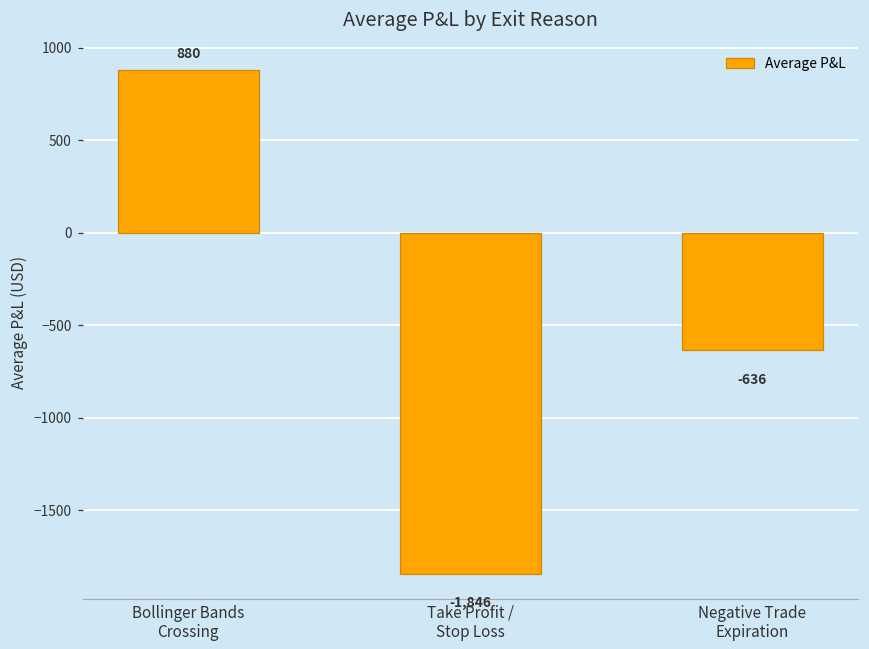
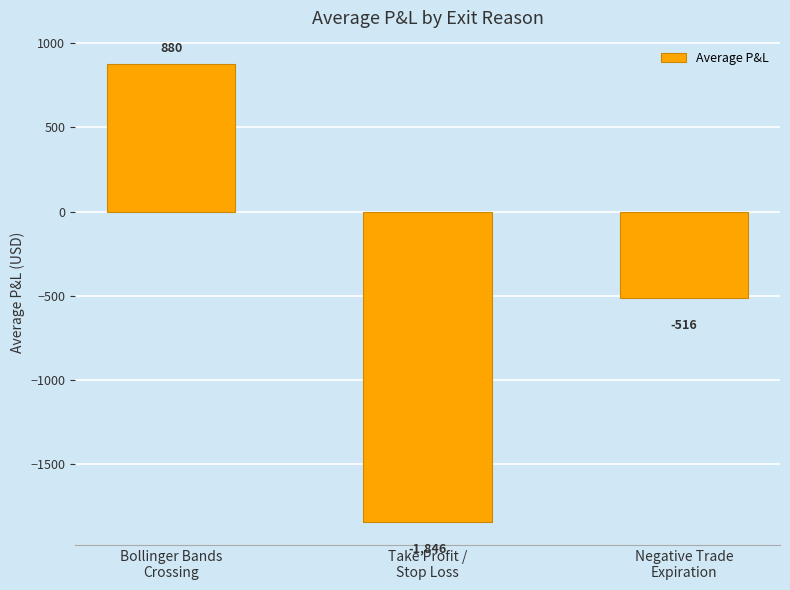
Negative Trade Expiration: -636 -> -516
